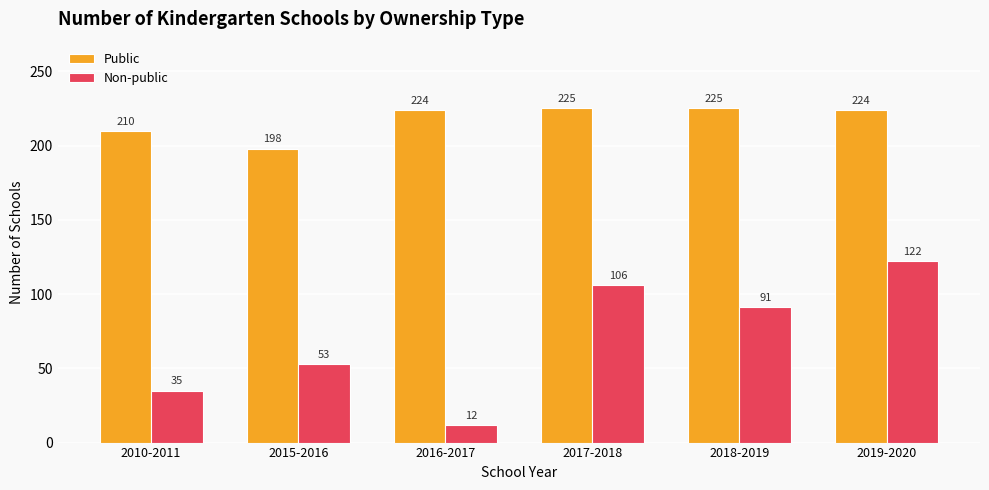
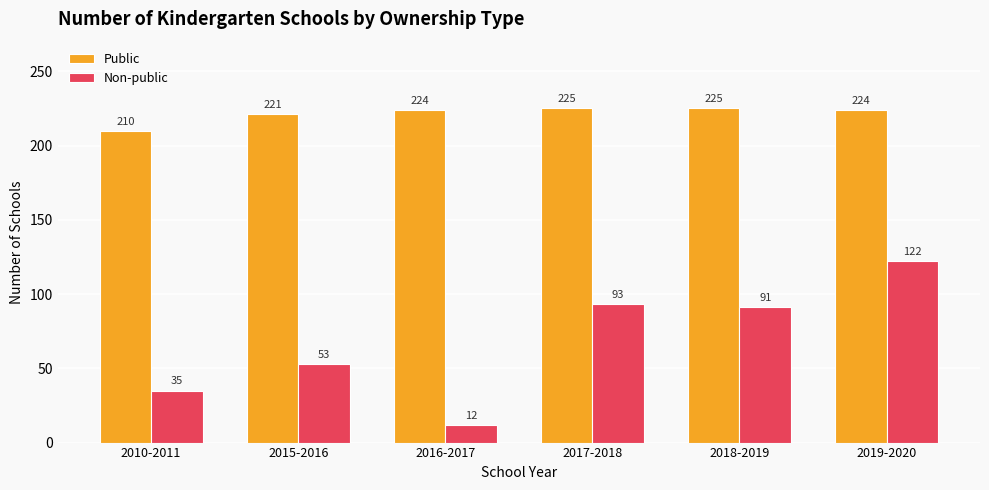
Public, 2015-2016: 198 -> 221
Non-public, 2017-2018: 106 -> 93
